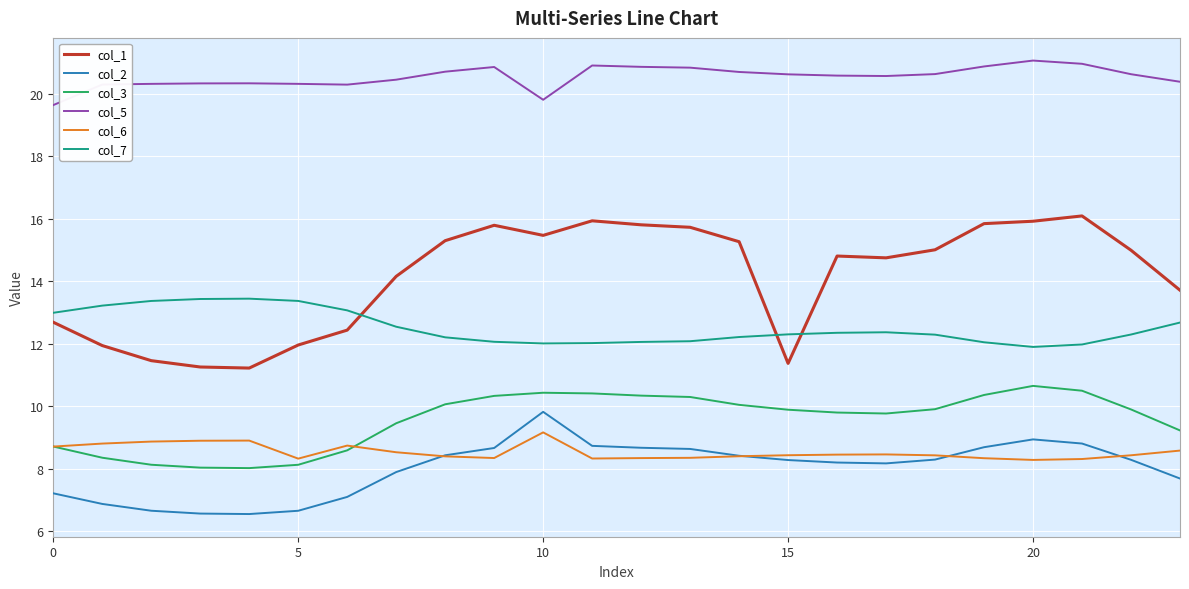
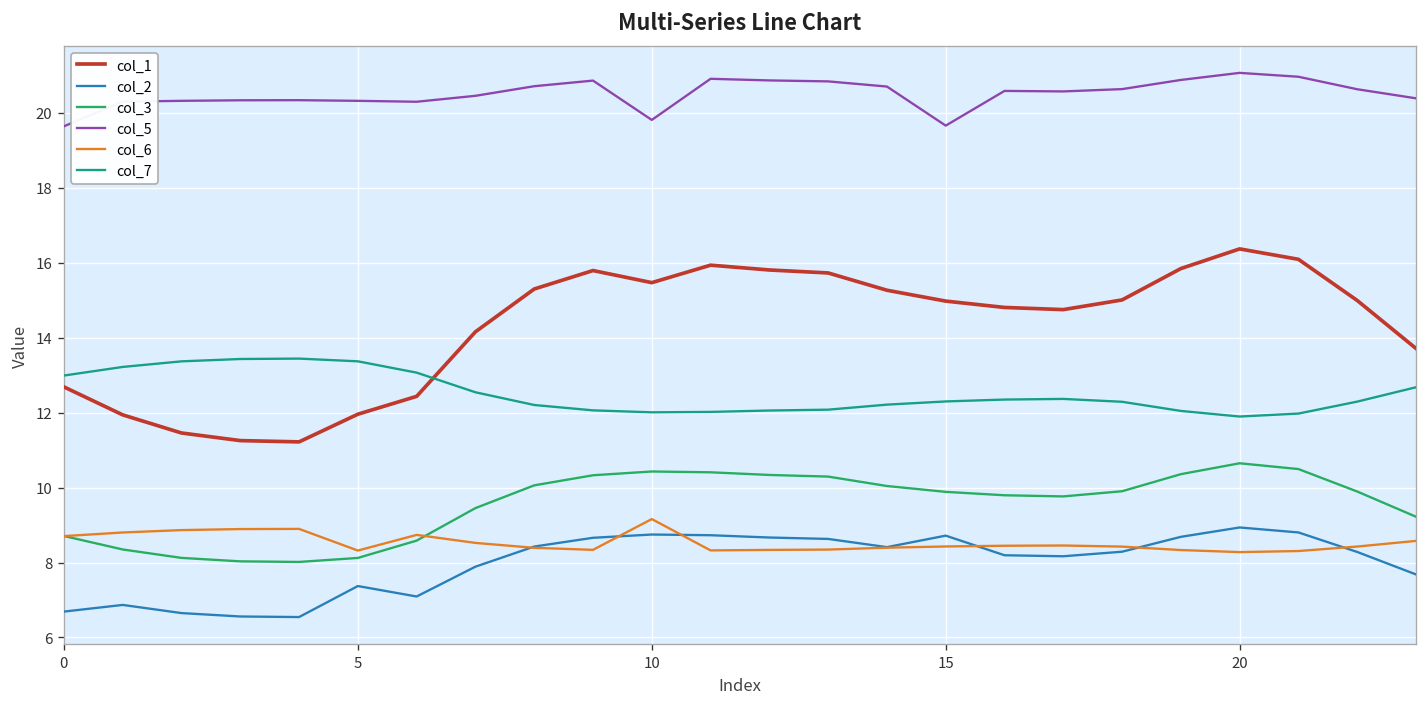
col_2, 0: 7.2 -> 6.7
col_2, 5: 6.6 -> 7.4
col_2, 10: 9.8 -> 8.7
col_1, 15: 11.4 -> 15.0
col_2, 15: 8.3 -> 8.7
col_5, 15: 20.6 -> 19.7
col_1, 20: 15.9 -> 16.4
